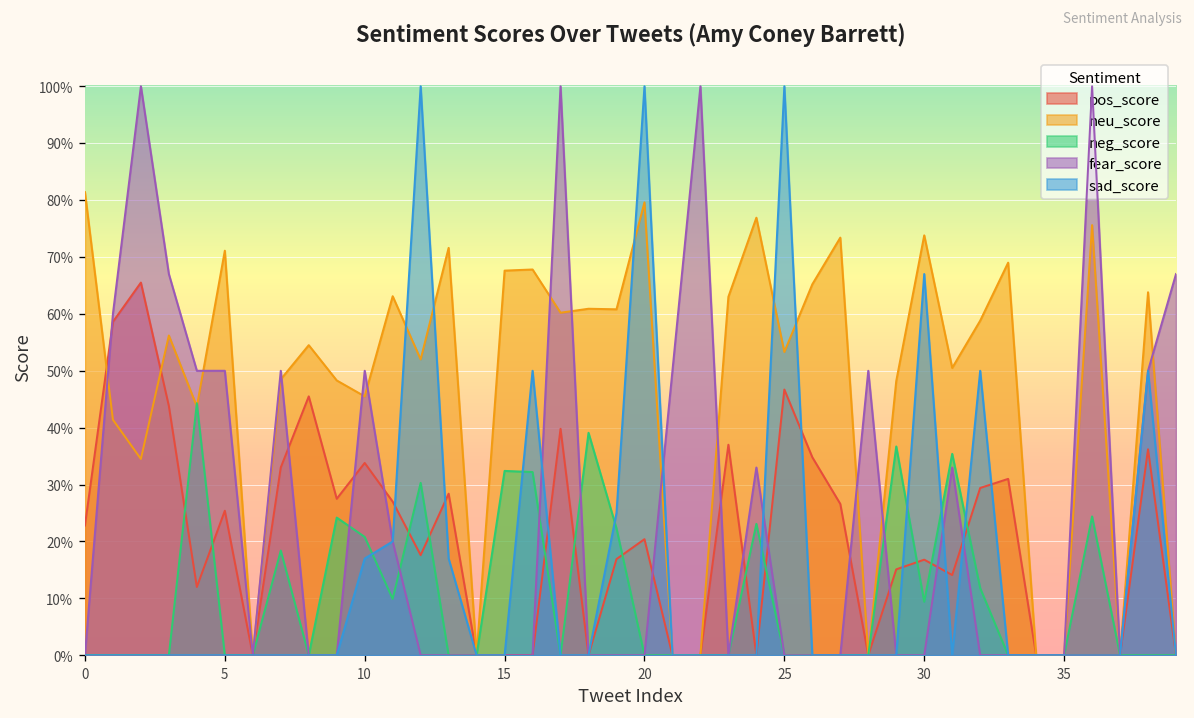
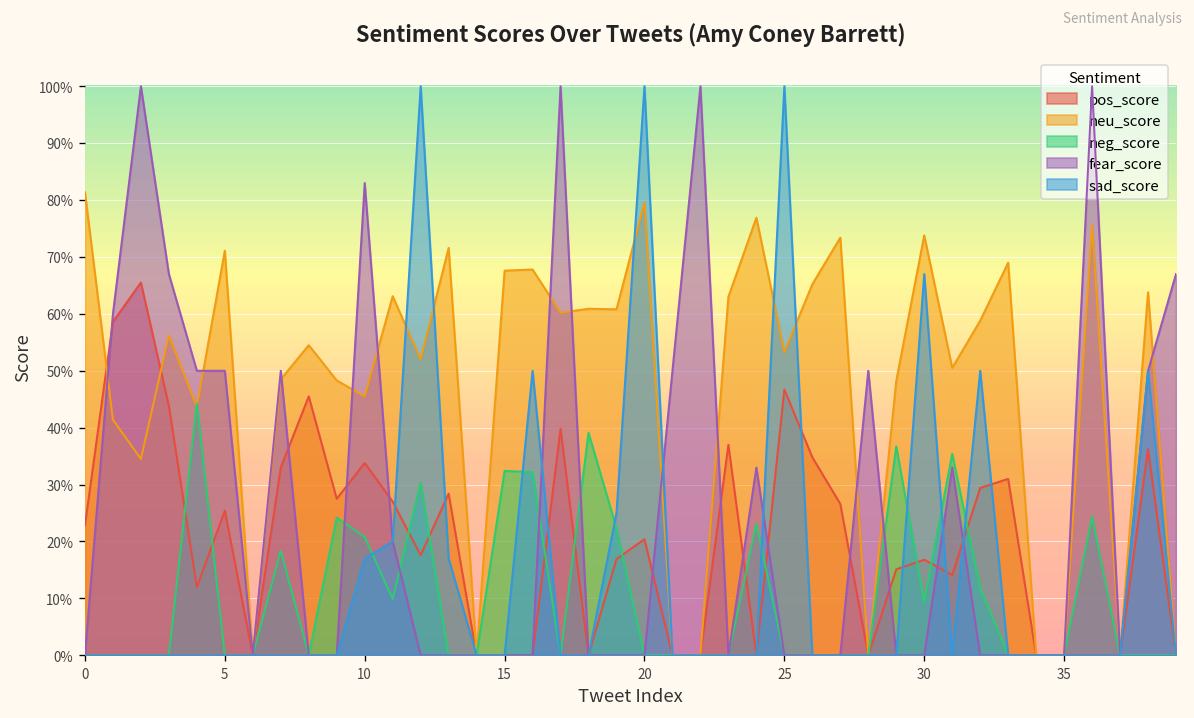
fear_score, 10: 50% -> 83%
